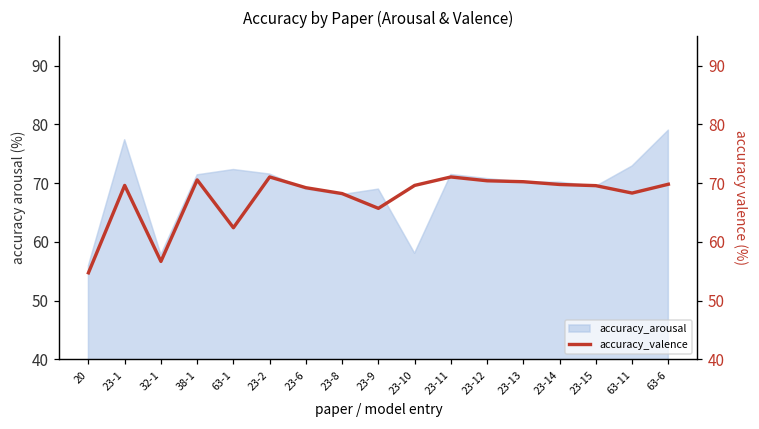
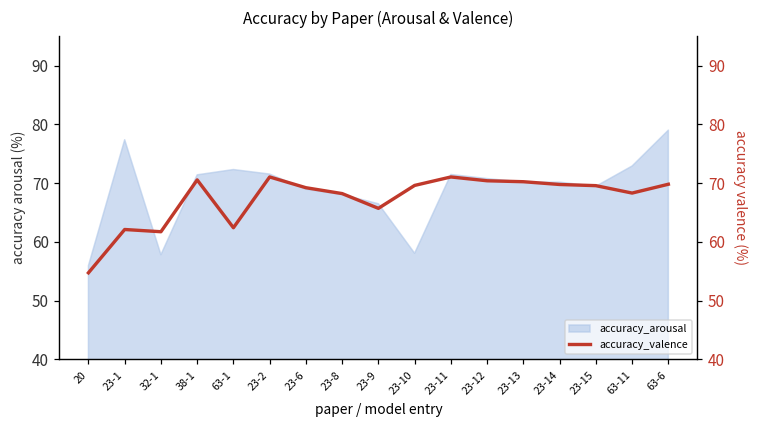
accuracy_arousal, 23-9: 69 -> 66
accuracy_valence, 23-1: 70 -> 62
accuracy_valence, 32-1: 57 -> 62
